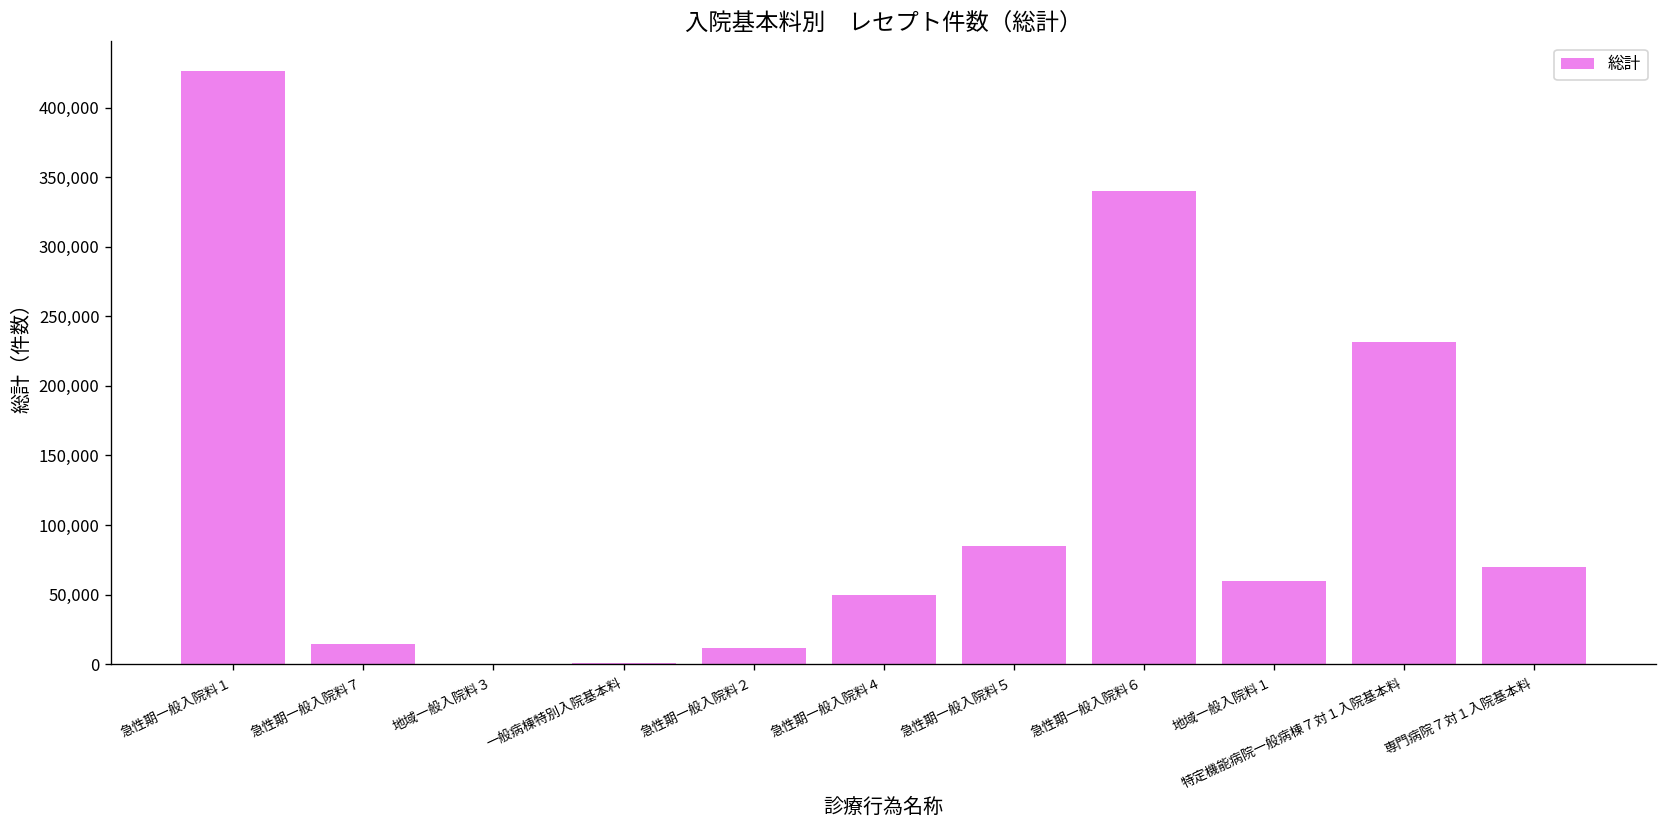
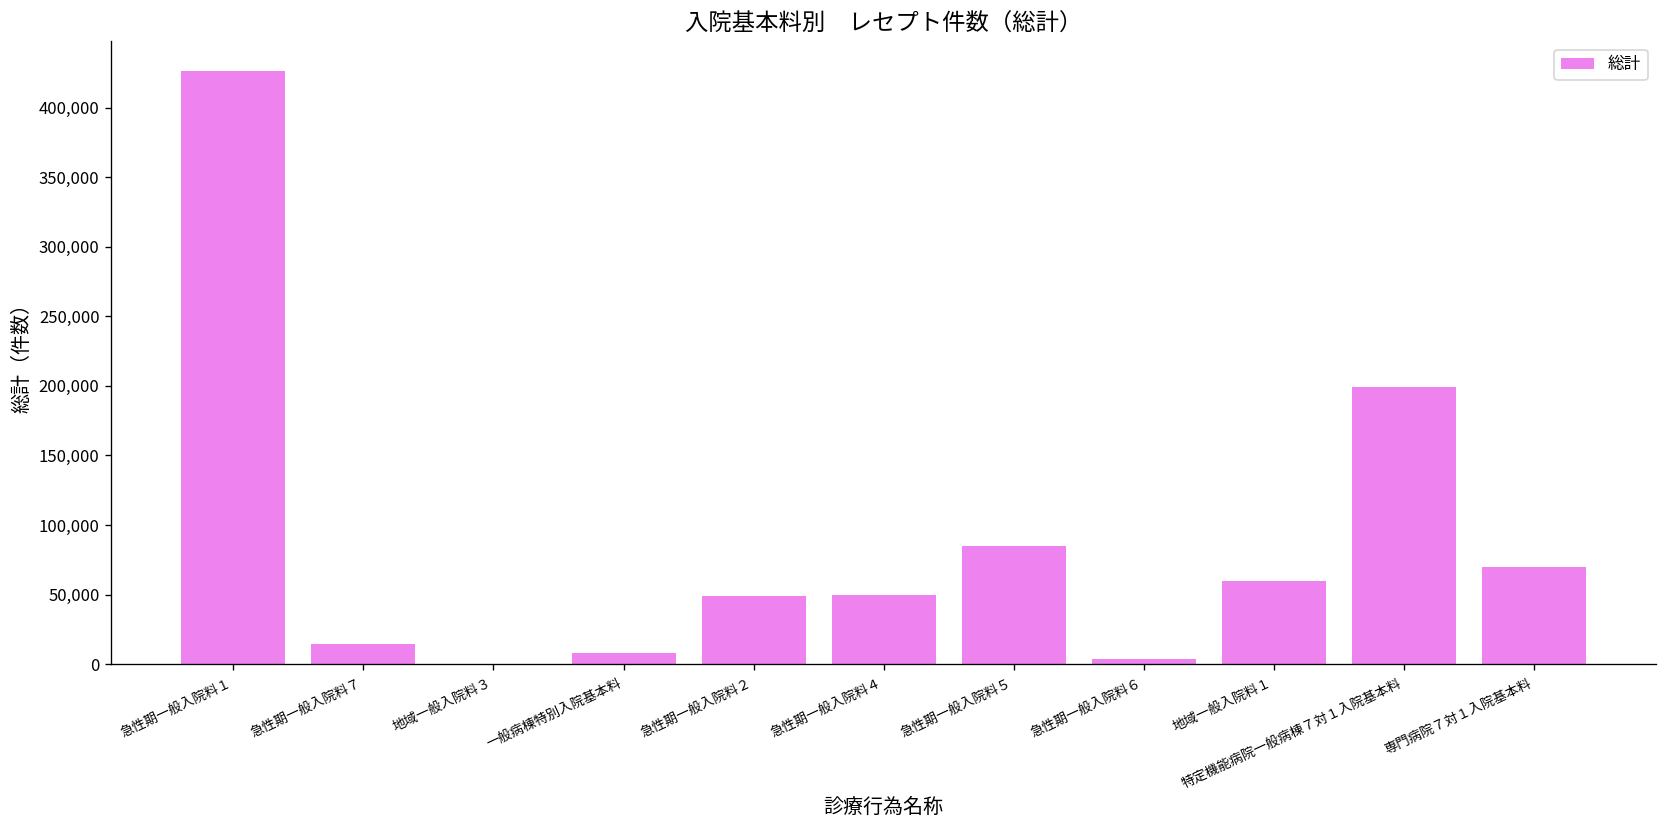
一般病棟特別入院基本料: 1,000 -> 8,000
急性期一般入院料２: 12,000 -> 49,000
急性期一般入院料６: 340,000 -> 4,000
特定機能病院一般病棟７対１入院基本料: 232,000 -> 199,000
